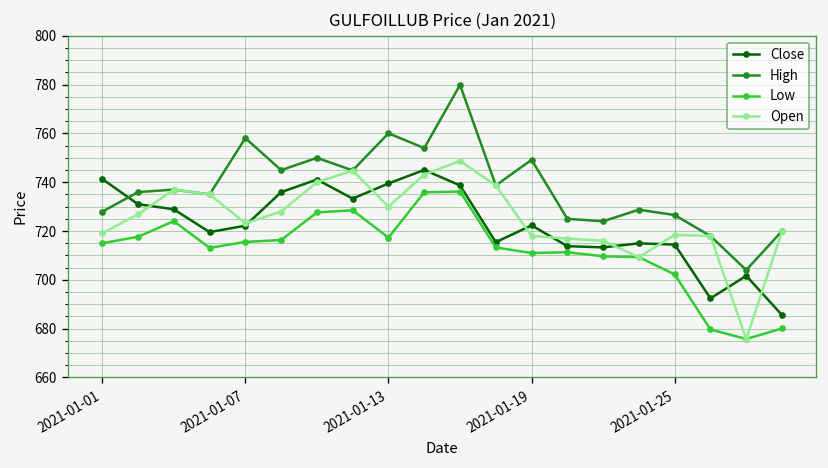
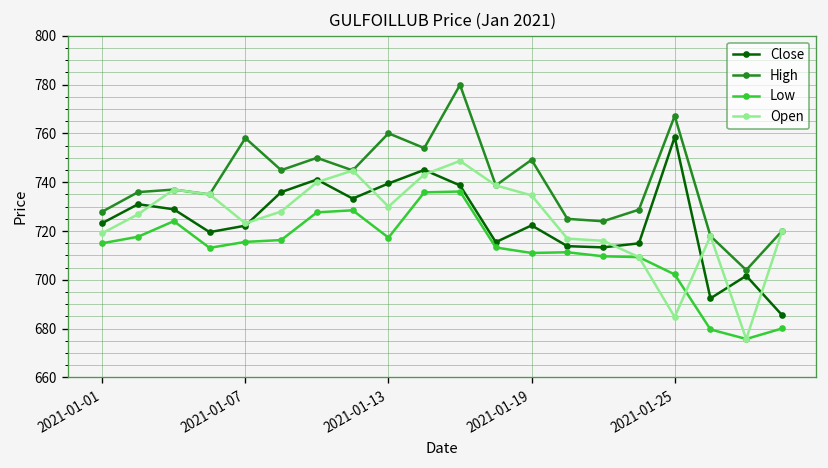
Close, 2021-01-01: 741 -> 723
Open, 2021-01-19: 718 -> 735
Close, 2021-01-25: 714 -> 759
High, 2021-01-25: 727 -> 767
Open, 2021-01-25: 718 -> 685
